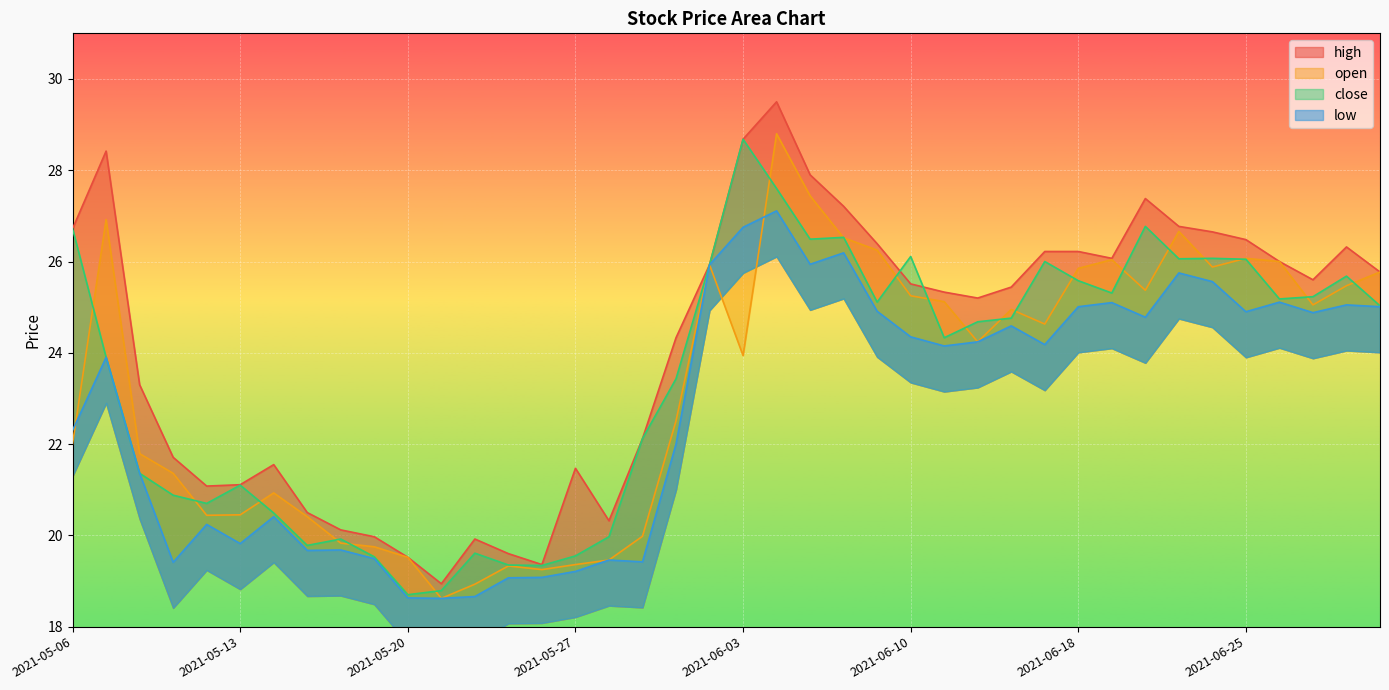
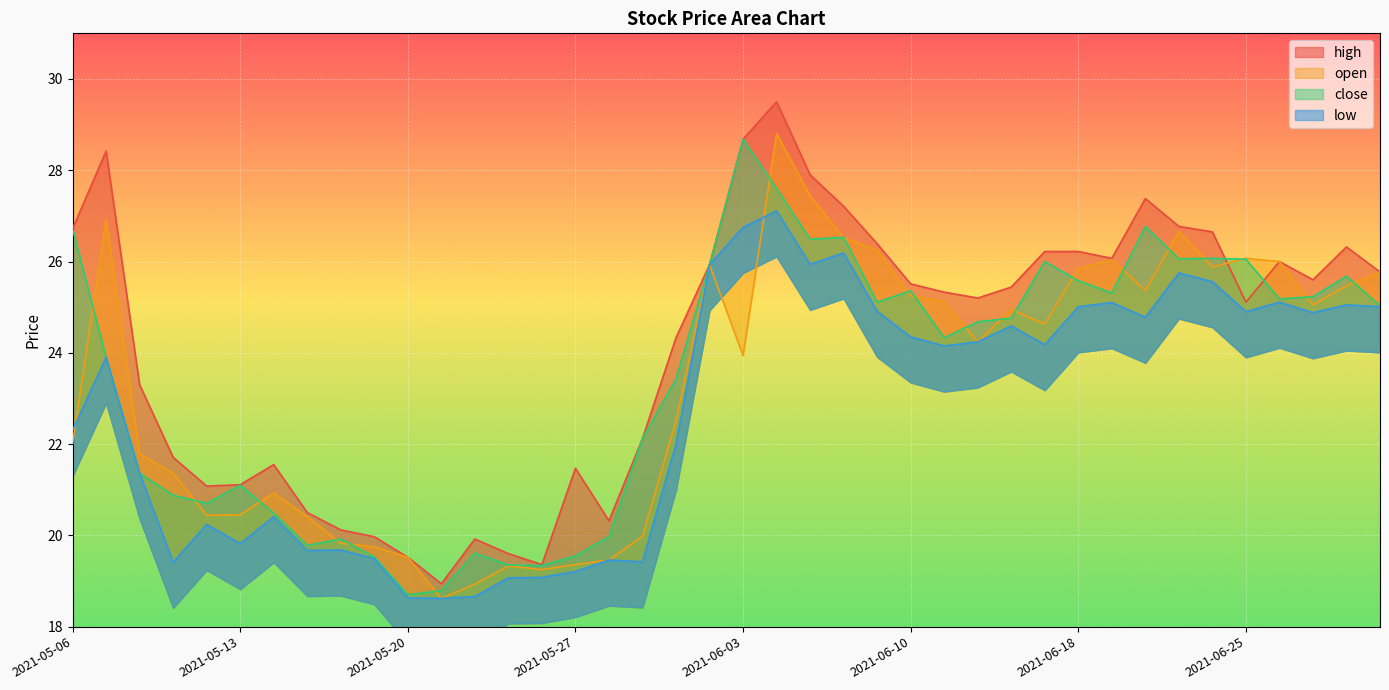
close, 2021-06-10: 26.1 -> 25.4
high, 2021-06-25: 26.5 -> 25.1
